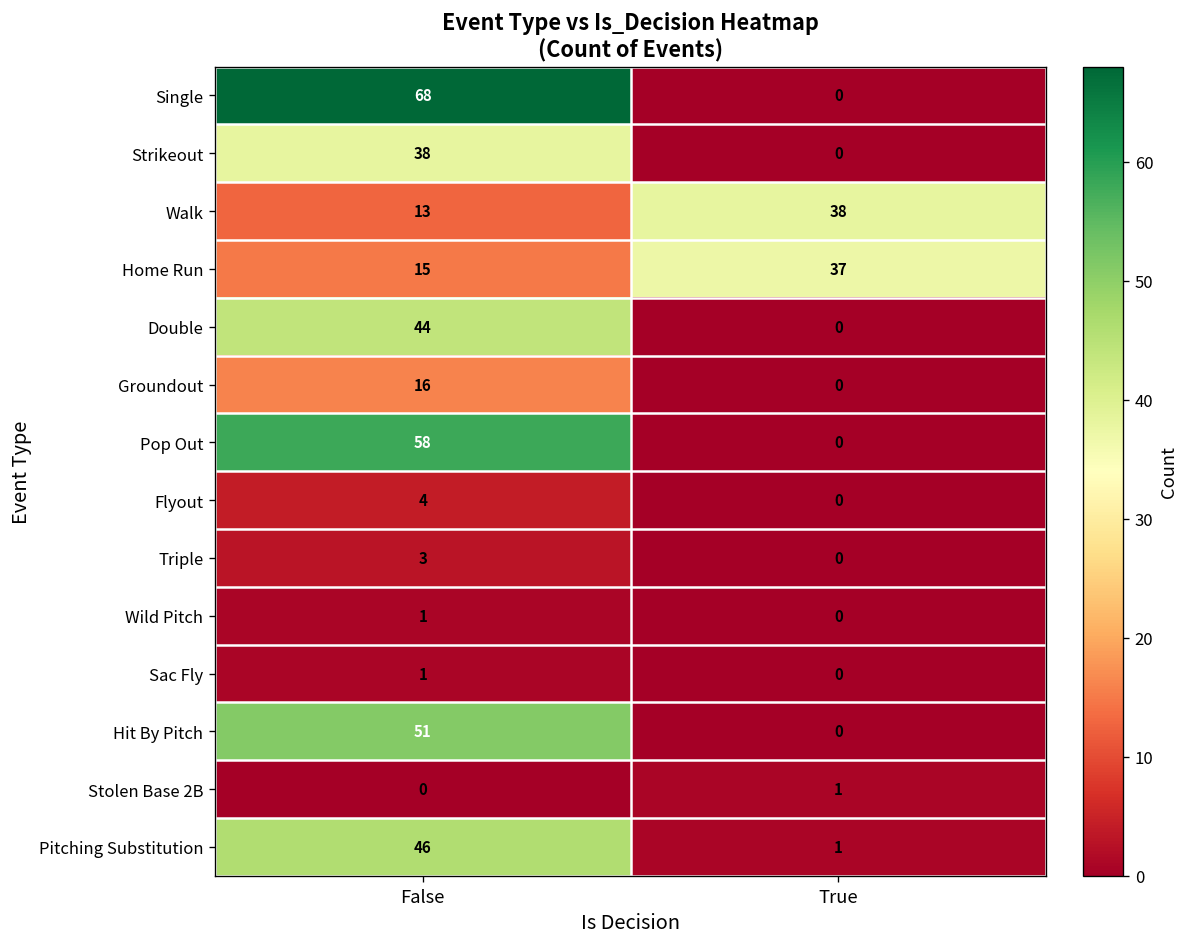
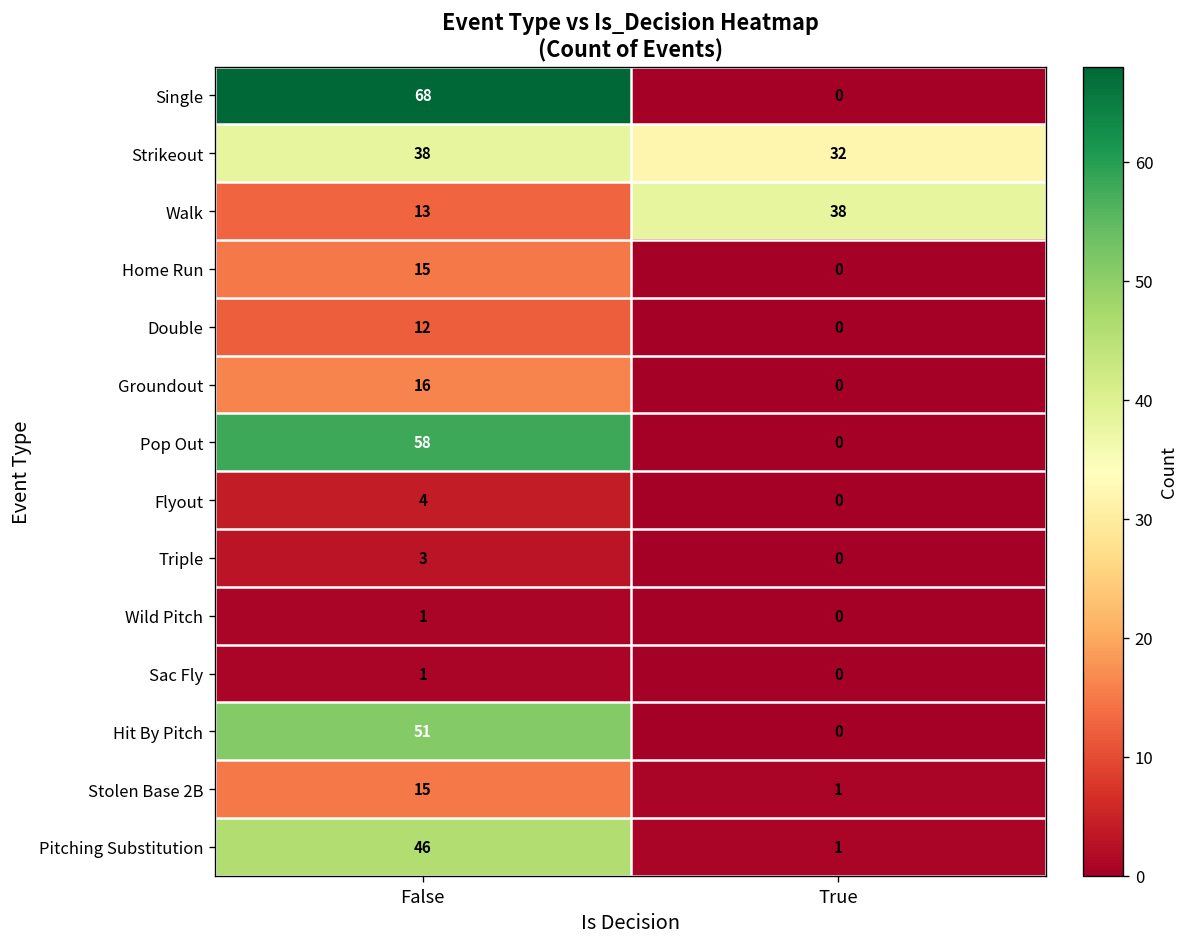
Strikeout, True: 0 -> 32
Home Run, True: 37 -> 0
Double, False: 44 -> 12
Stolen Base 2B, False: 0 -> 15
